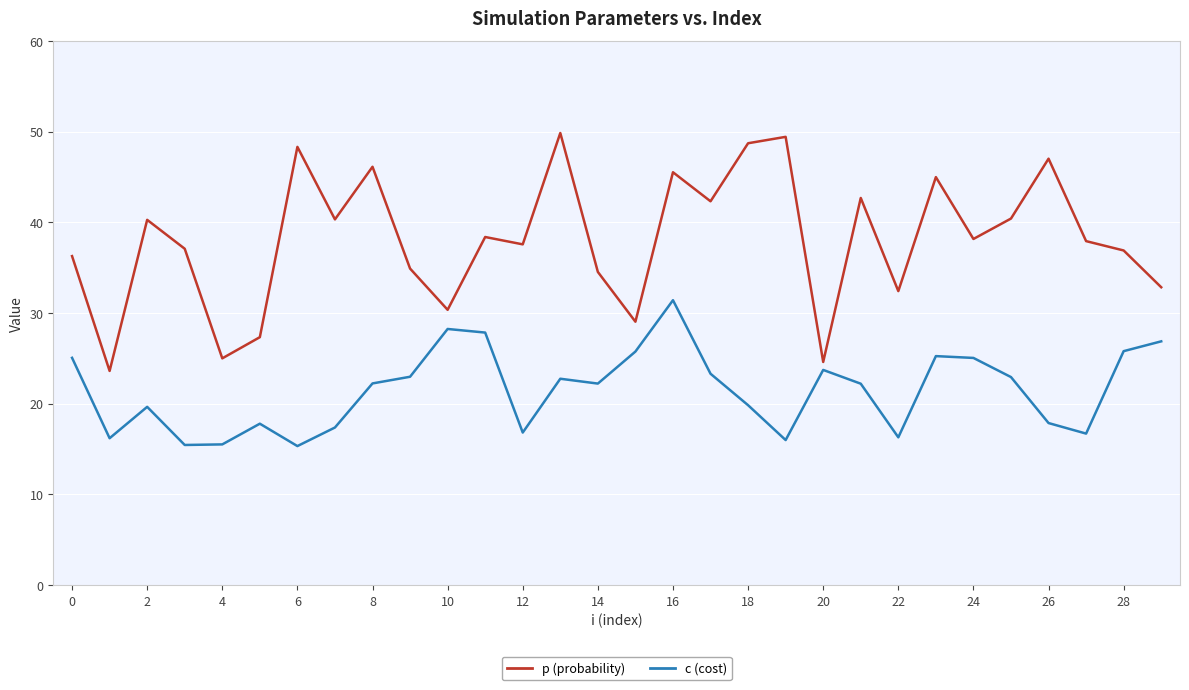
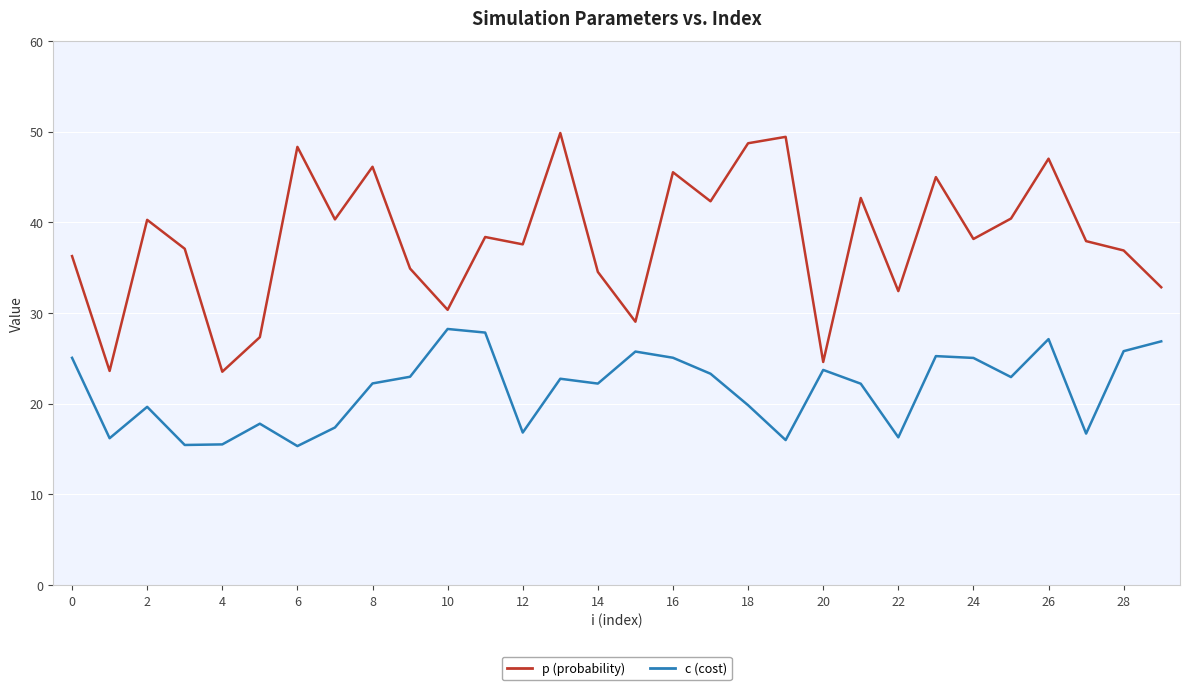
p (probability), 4: 25 -> 24
c (cost), 16: 31 -> 25
c (cost), 26: 18 -> 27
